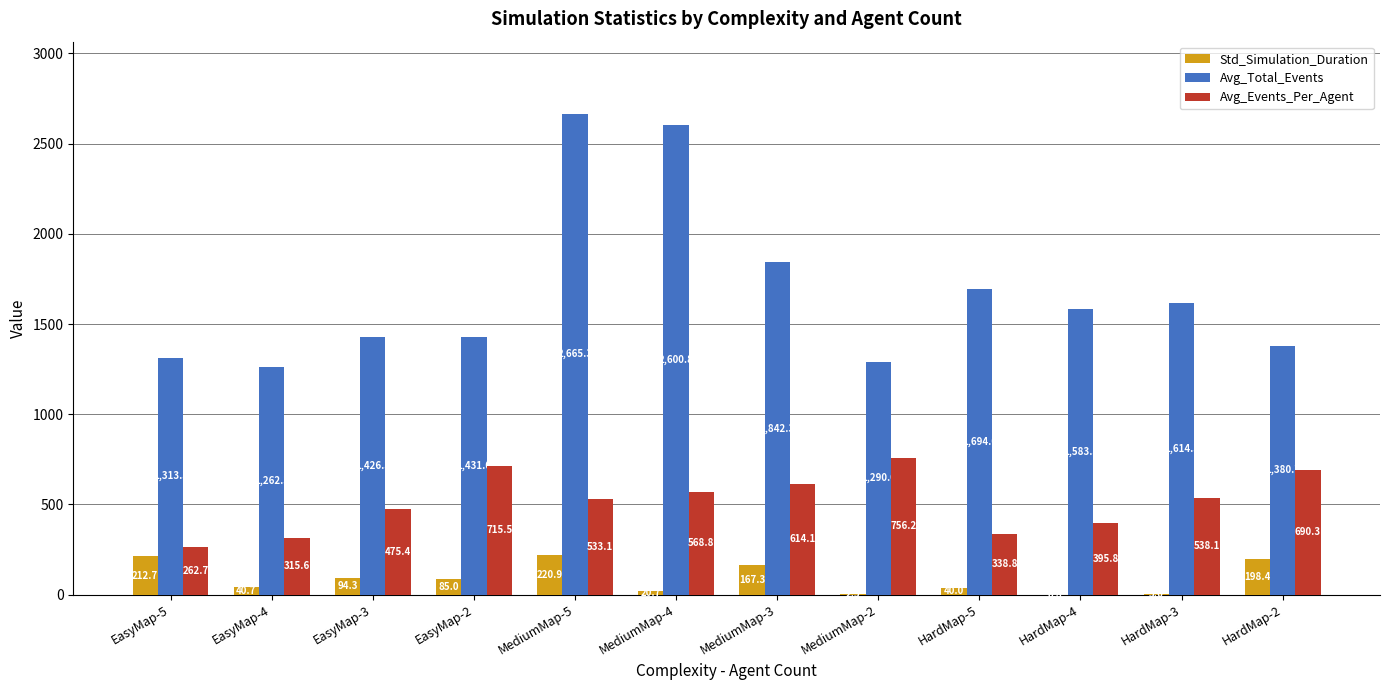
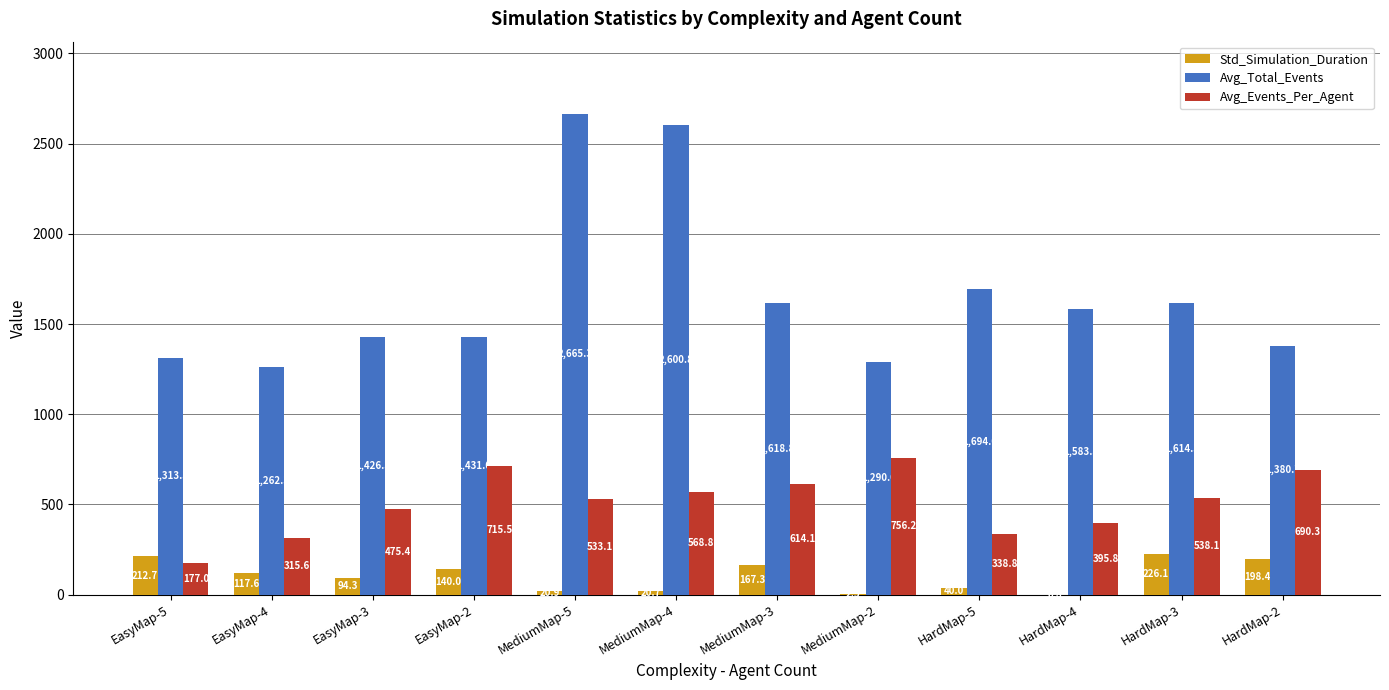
Avg_Events_Per_Agent, EasyMap-5: 262.7 -> 177.0
Std_Simulation_Duration, EasyMap-4: 40.7 -> 117.6
Std_Simulation_Duration, EasyMap-2: 85.0 -> 140.0
Std_Simulation_Duration, MediumMap-5: 220 -> 20
Avg_Total_Events, MediumMap-3: 1,842.3 -> 1,618.8
Std_Simulation_Duration, HardMap-3: 0 -> 230
